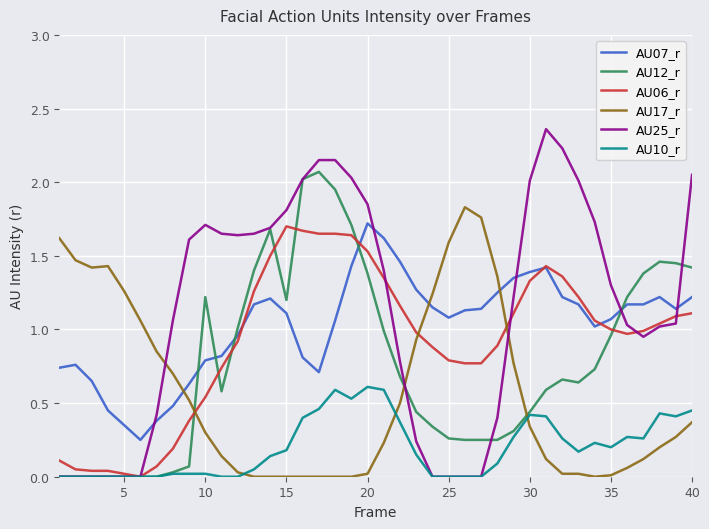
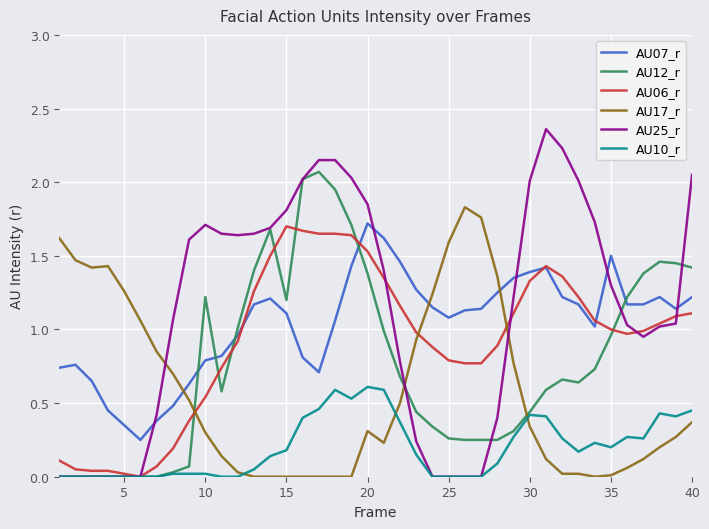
AU17_r, 20: 0.02 -> 0.31
AU07_r, 35: 1.07 -> 1.50
